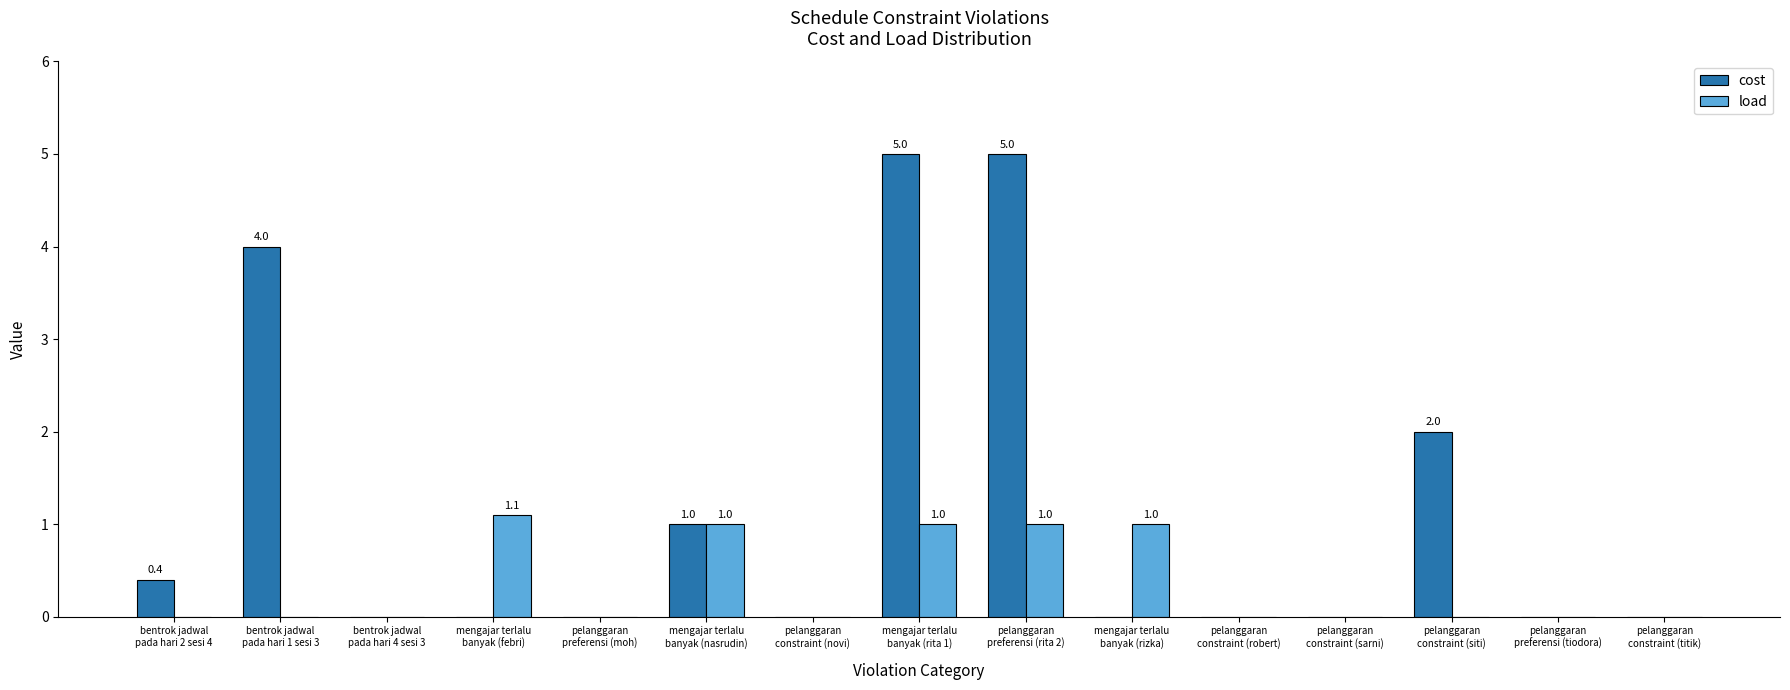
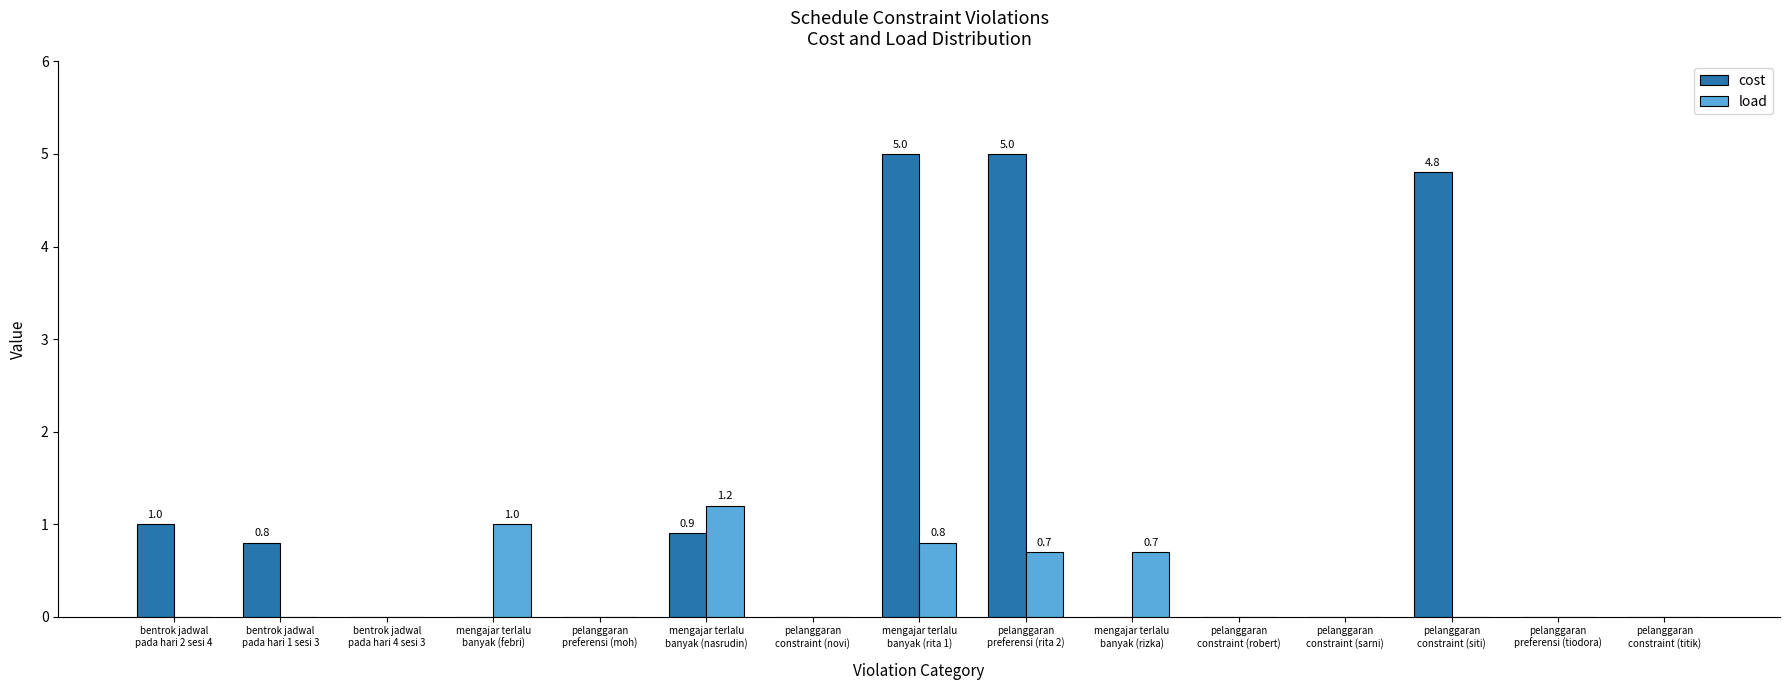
cost, bentrok jadwal pada hari 2 sesi 4: 0.4 -> 1.0
cost, bentrok jadwal pada hari 1 sesi 3: 4.0 -> 0.8
load, mengajar terlalu banyak (febri): 1.1 -> 1.0
cost, mengajar terlalu banyak (nasrudin): 1.0 -> 0.9
load, mengajar terlalu banyak (nasrudin): 1.0 -> 1.2
load, mengajar terlalu banyak (rita 1): 1.0 -> 0.8
load, pelanggaran preferensi (rita 2): 1.0 -> 0.7
load, mengajar terlalu banyak (rizka): 1.0 -> 0.7
cost, pelanggaran constraint (siti): 2.0 -> 4.8
